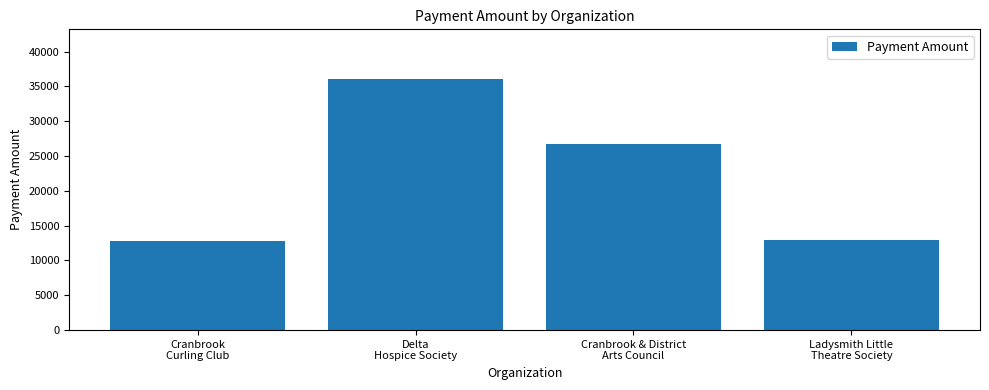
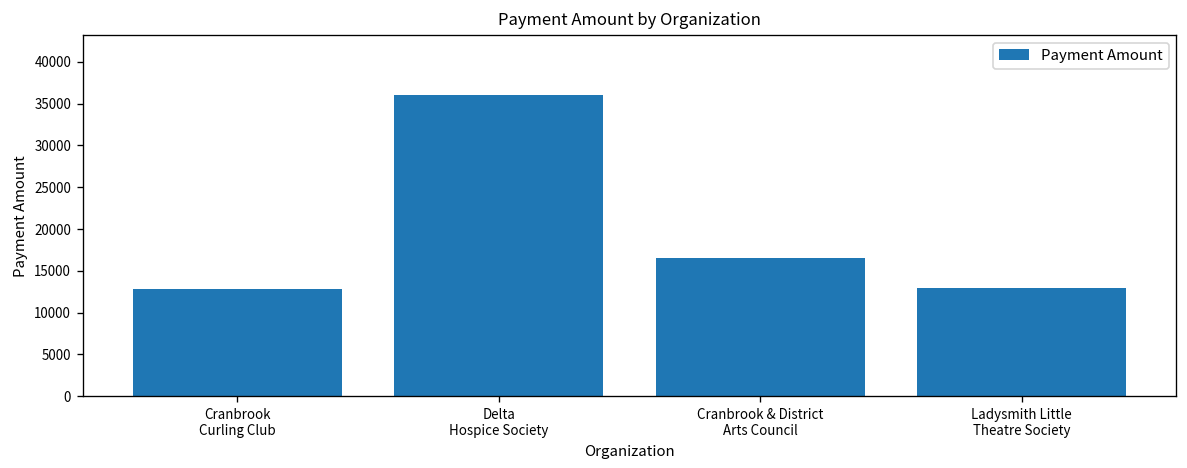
Cranbrook & District Arts Council: 27000 -> 17000
